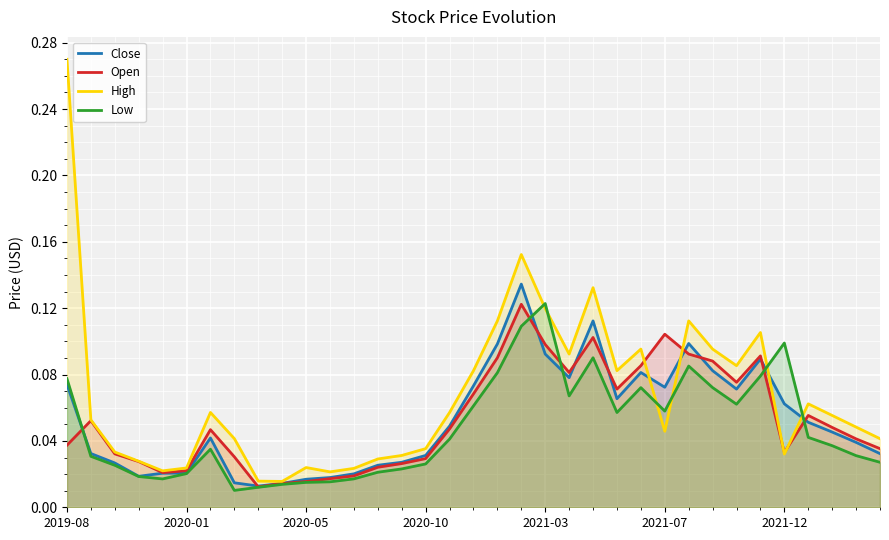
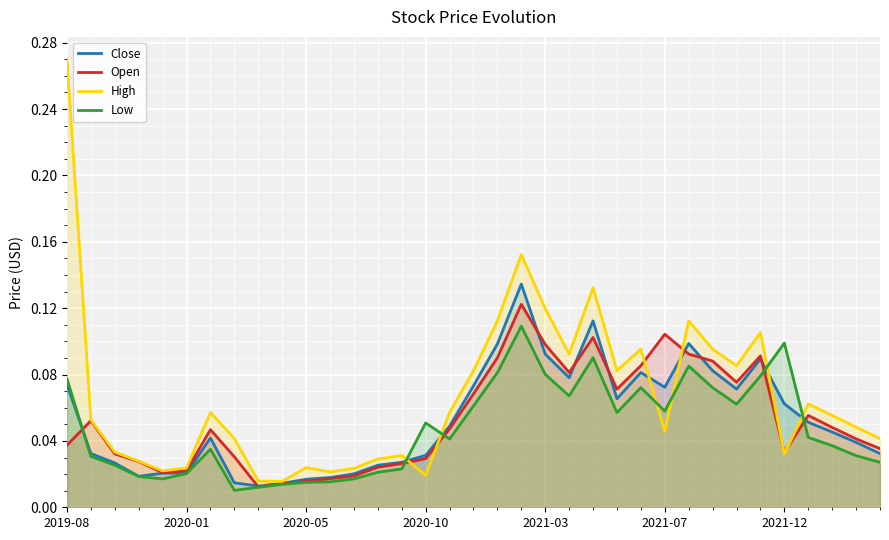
High, 2020-10: 0.035 -> 0.019
Low, 2020-10: 0.026 -> 0.051
Low, 2021-03: 0.123 -> 0.080
